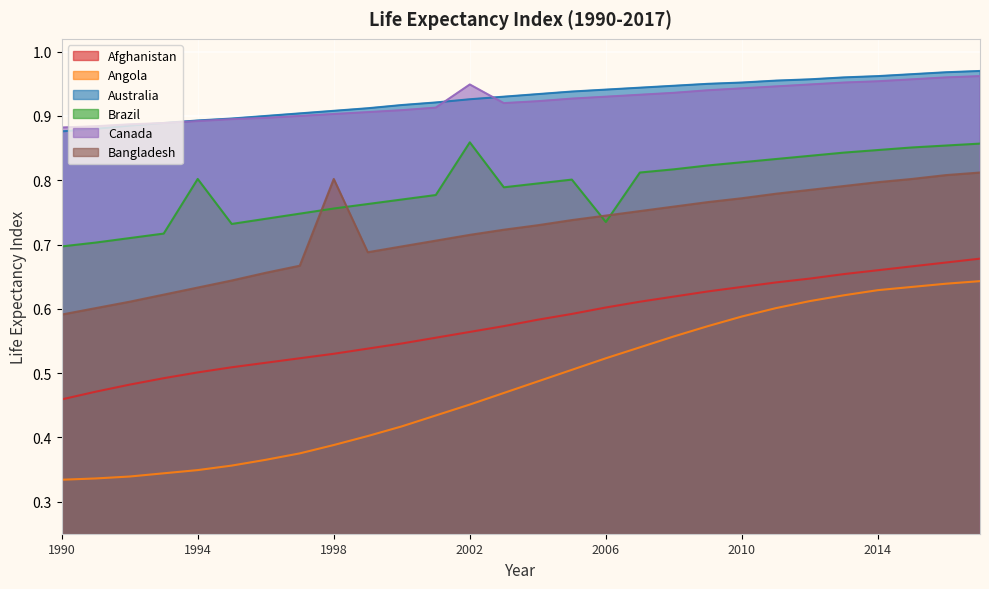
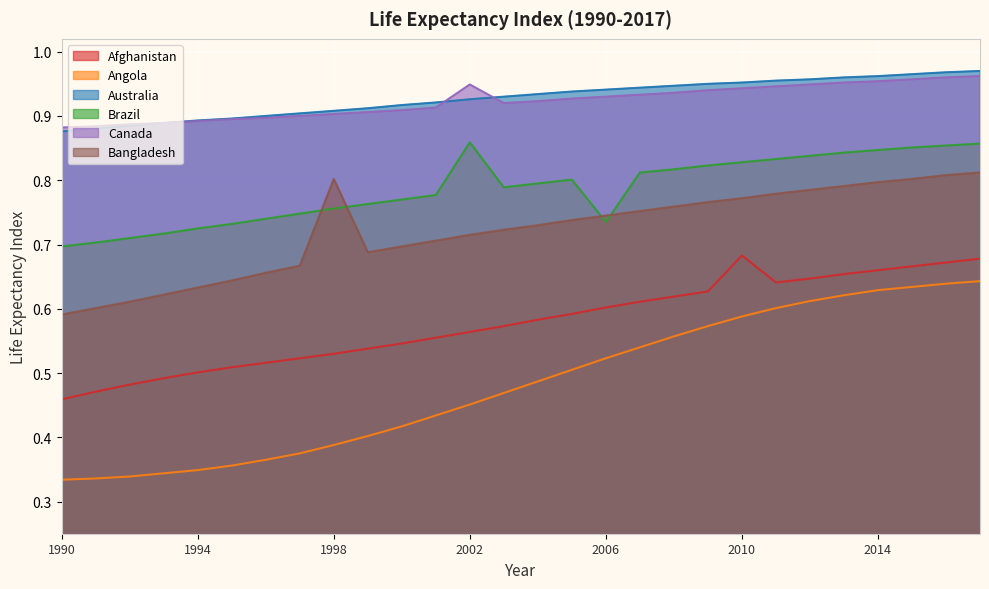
Brazil, 1994: 0.80 -> 0.73
Afghanistan, 2010: 0.63 -> 0.68
